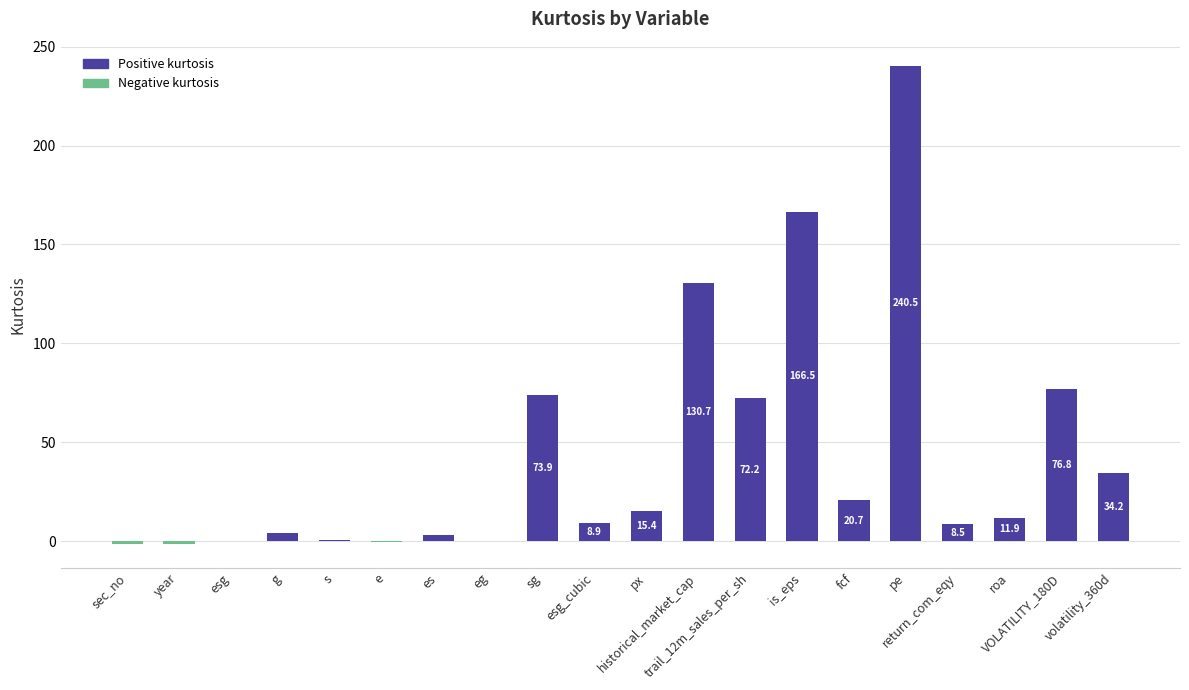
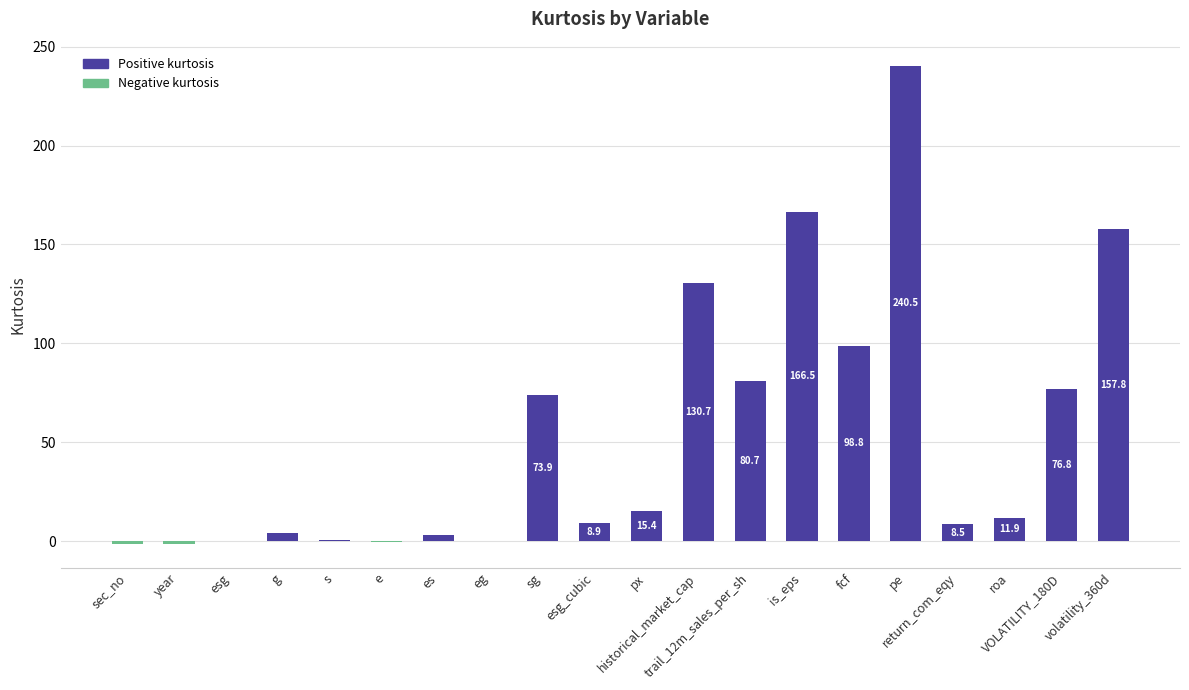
trail_12m_sales_per_sh: 72.2 -> 80.7
fcf: 20.7 -> 98.8
volatility_360d: 34.2 -> 157.8
